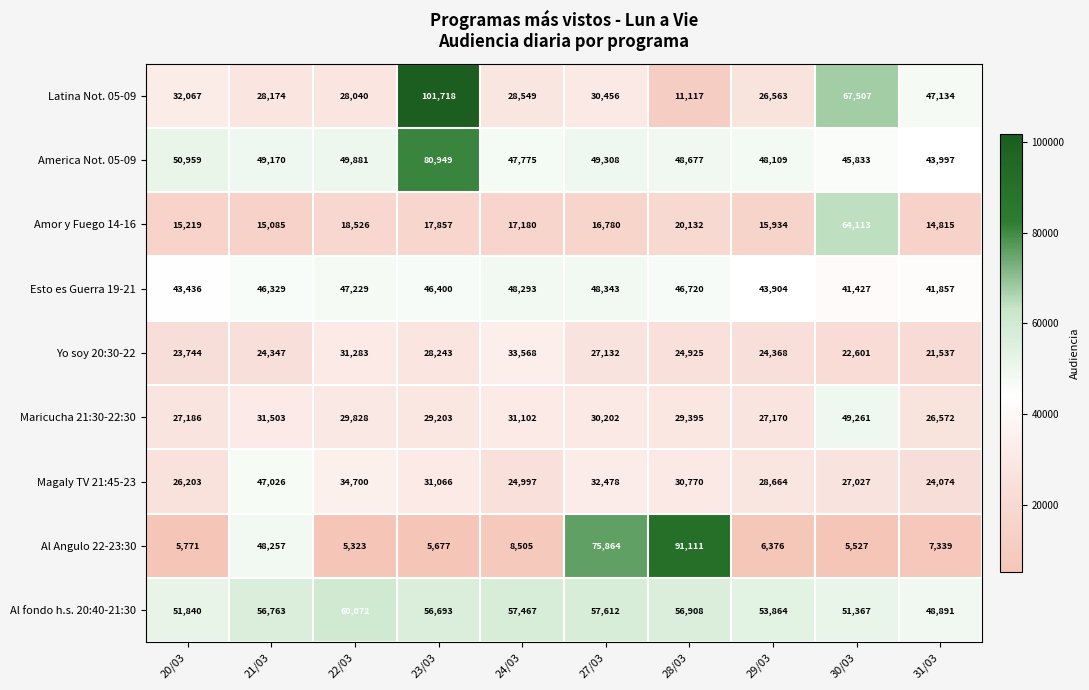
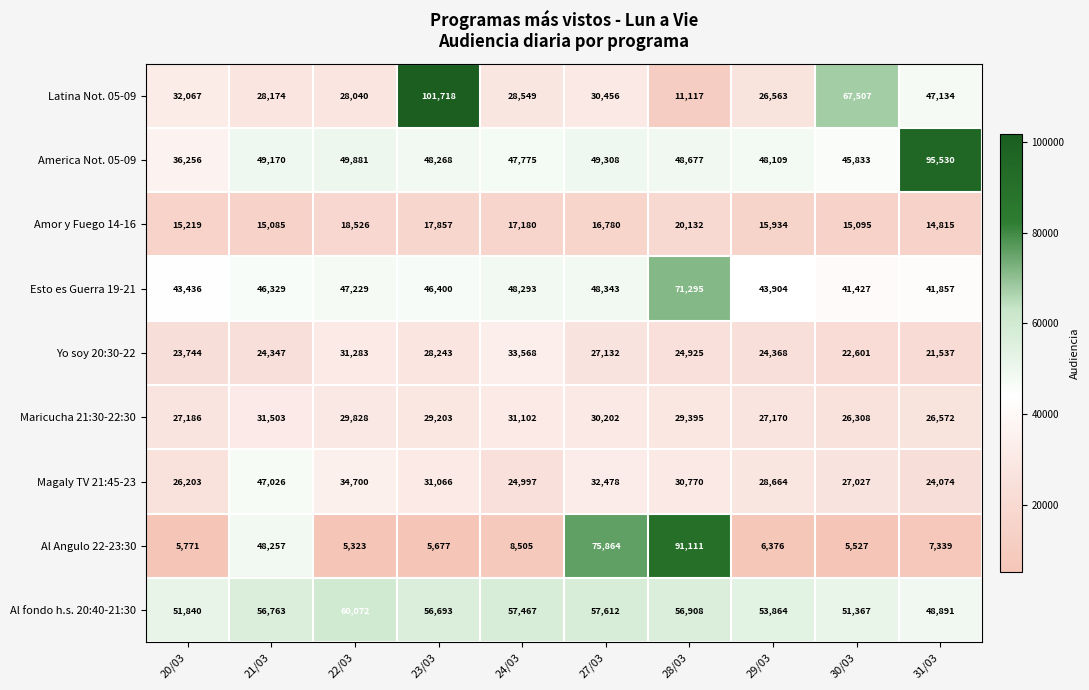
America Not. 05-09, 20/03: 50,959 -> 36,256
America Not. 05-09, 23/03: 80,949 -> 48,268
America Not. 05-09, 31/03: 43,997 -> 95,530
Amor y Fuego 14-16, 30/03: 64,113 -> 15,095
Esto es Guerra 19-21, 28/03: 46,720 -> 71,295
Maricucha 21:30-22:30, 30/03: 49,261 -> 26,308
